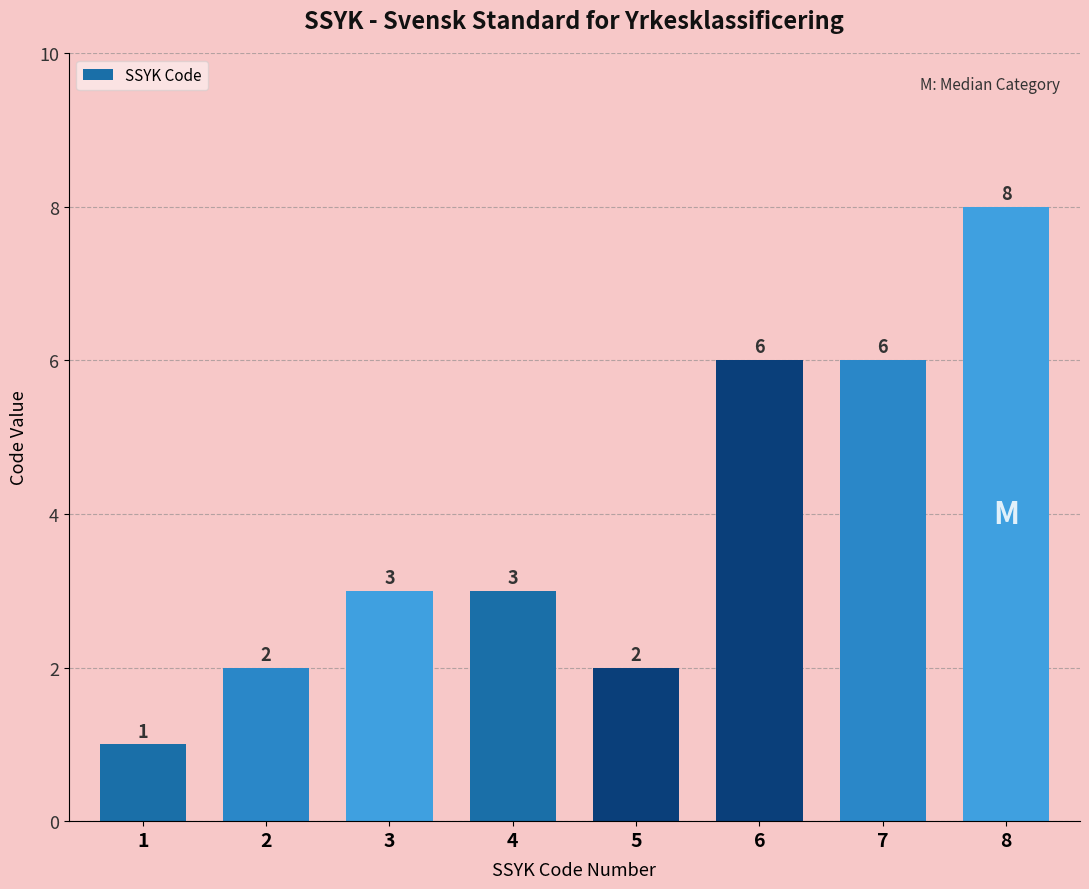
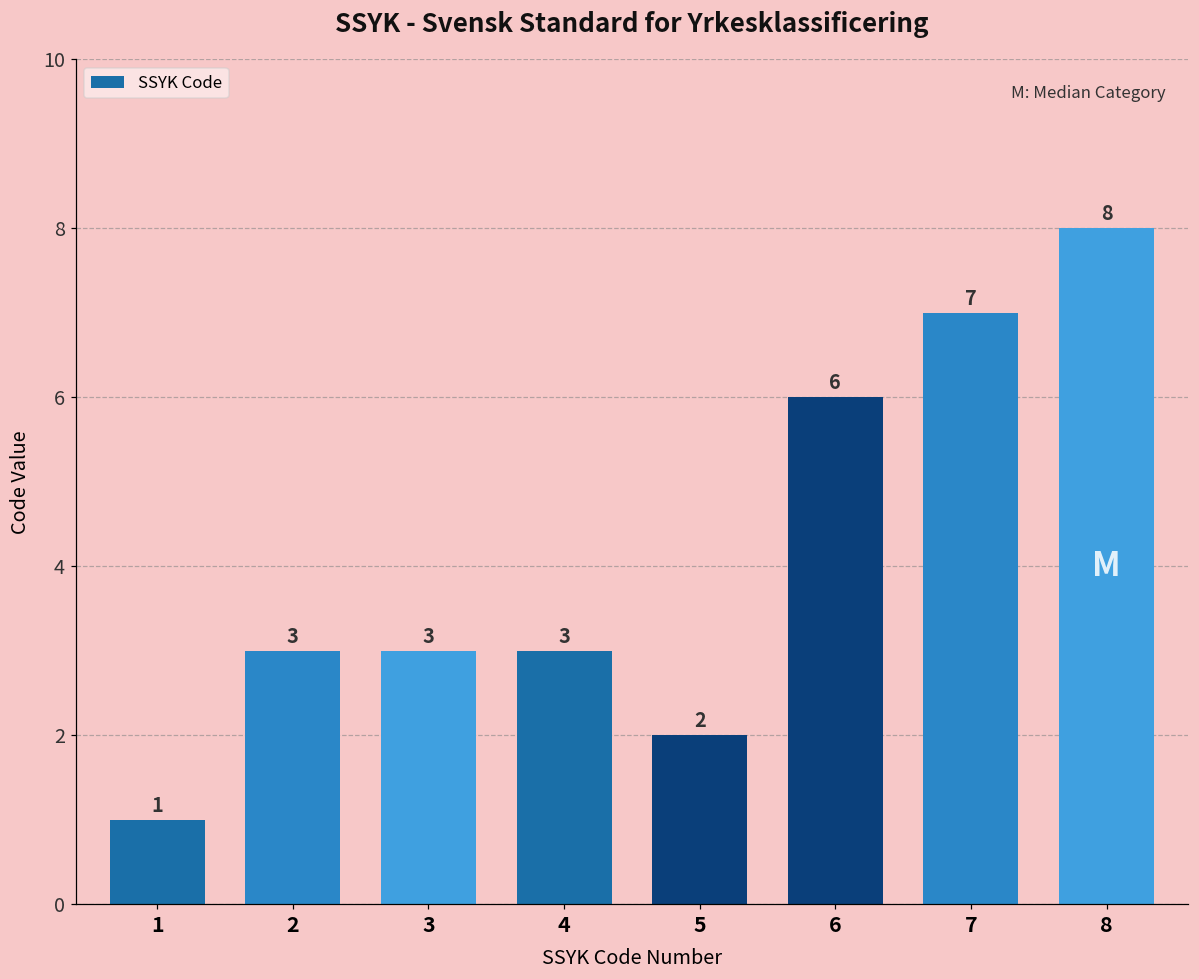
2: 2 -> 3
7: 6 -> 7
